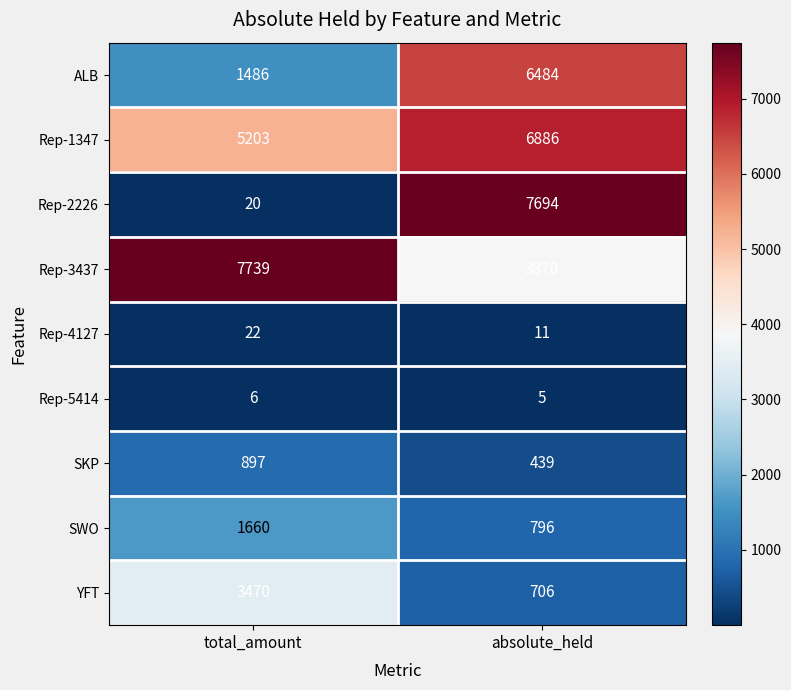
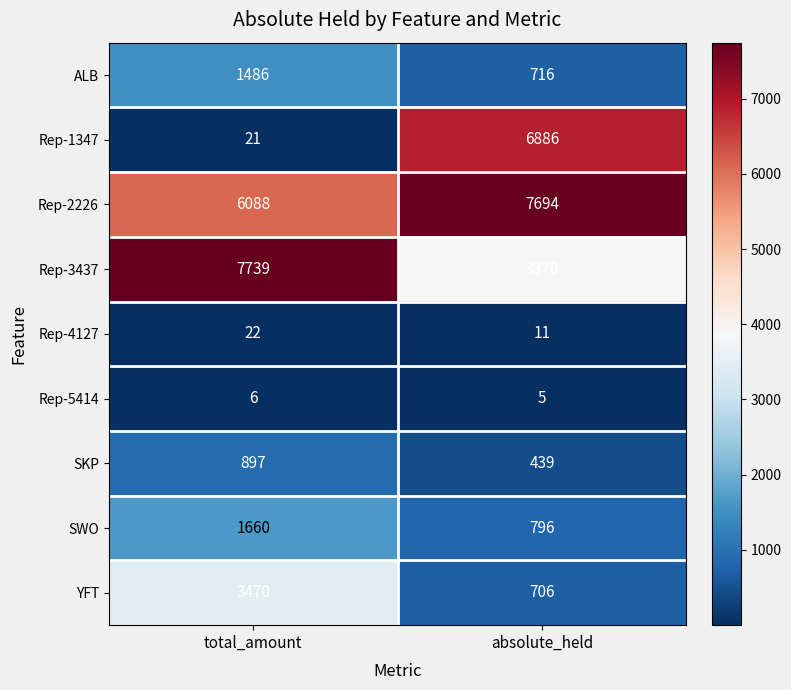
ALB, absolute_held: 6484 -> 716
Rep-1347, total_amount: 5203 -> 21
Rep-2226, total_amount: 20 -> 6088
